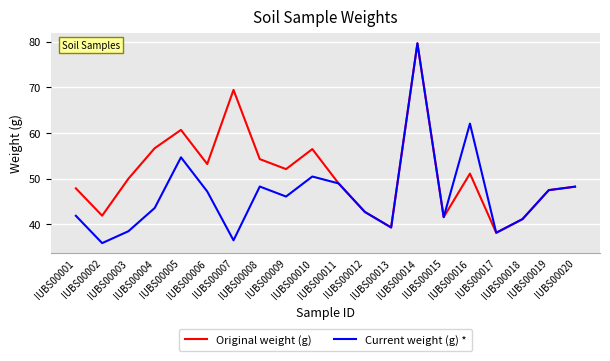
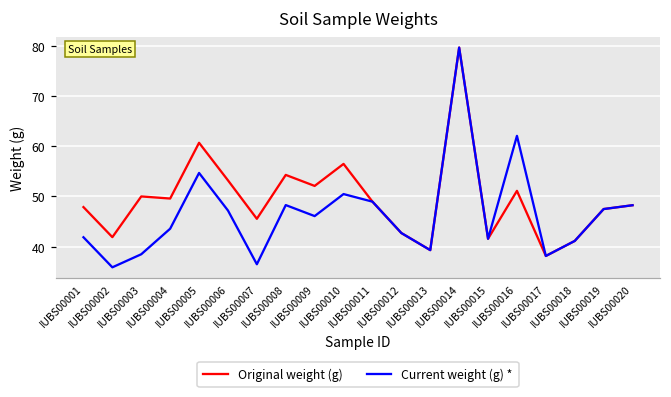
Original weight (g), IUBS00004: 57 -> 50
Original weight (g), IUBS00007: 69 -> 46
